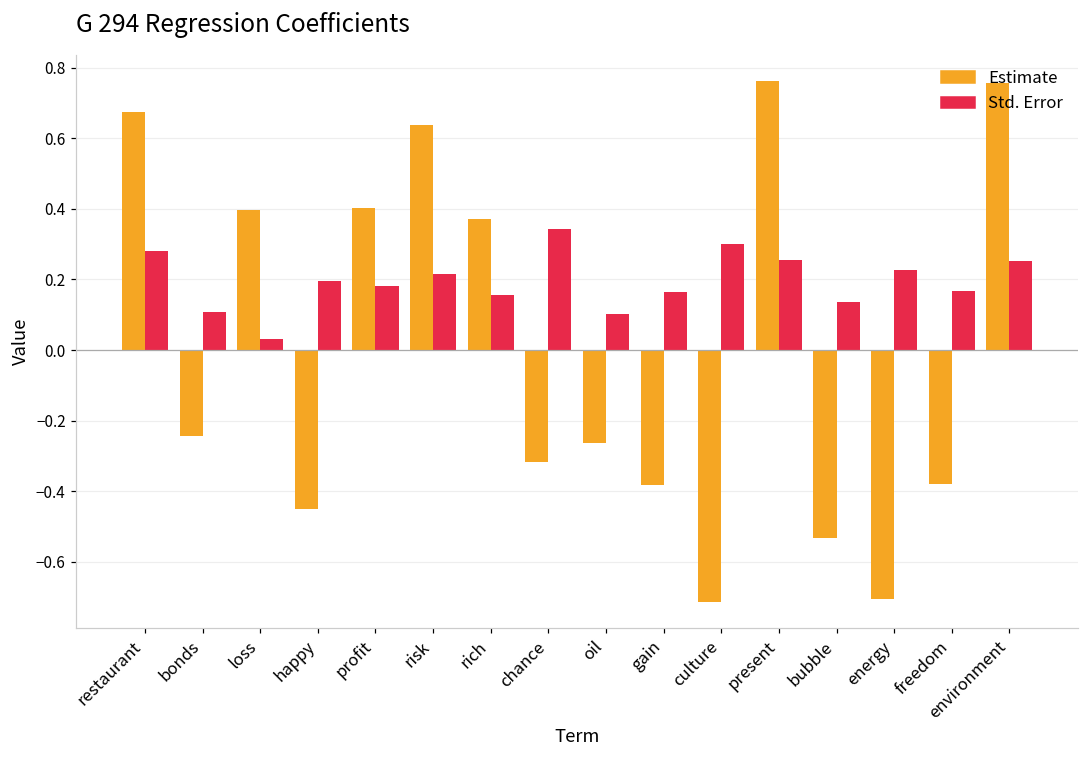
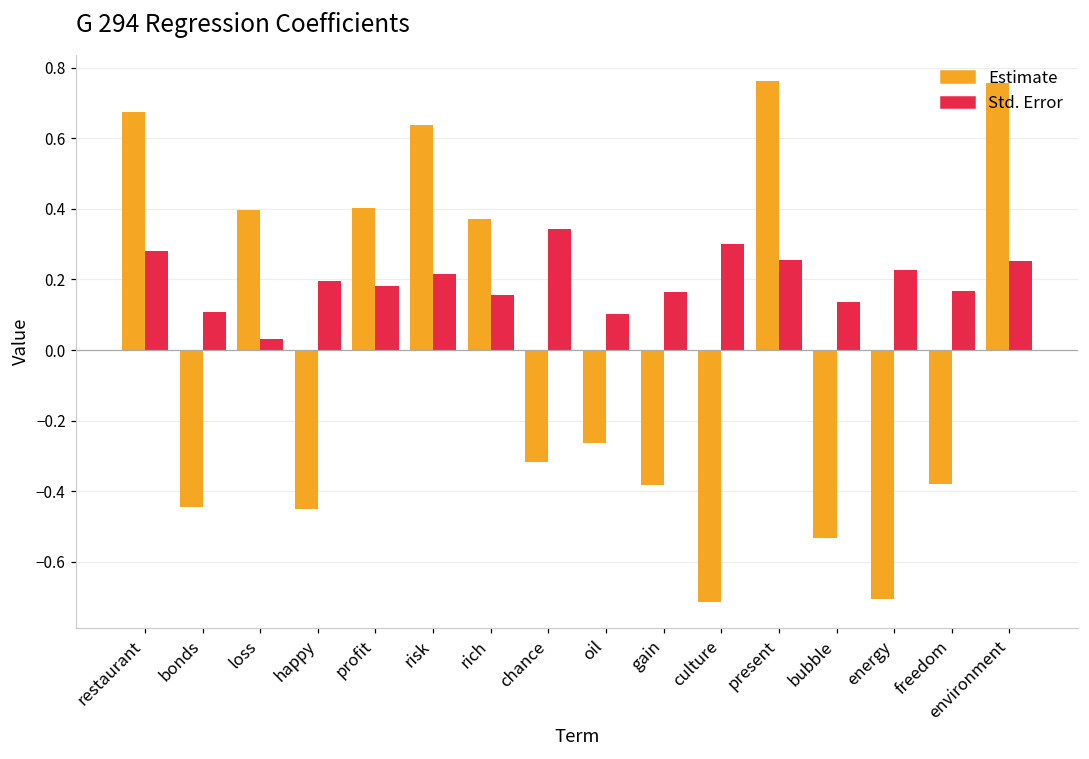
Estimate, bonds: -0.24 -> -0.45
